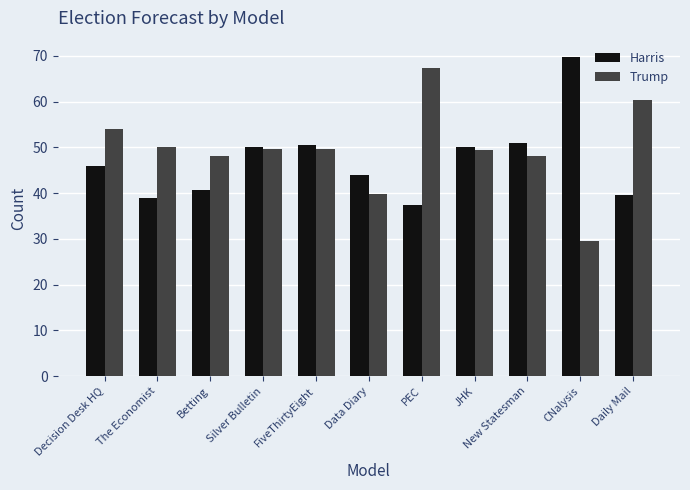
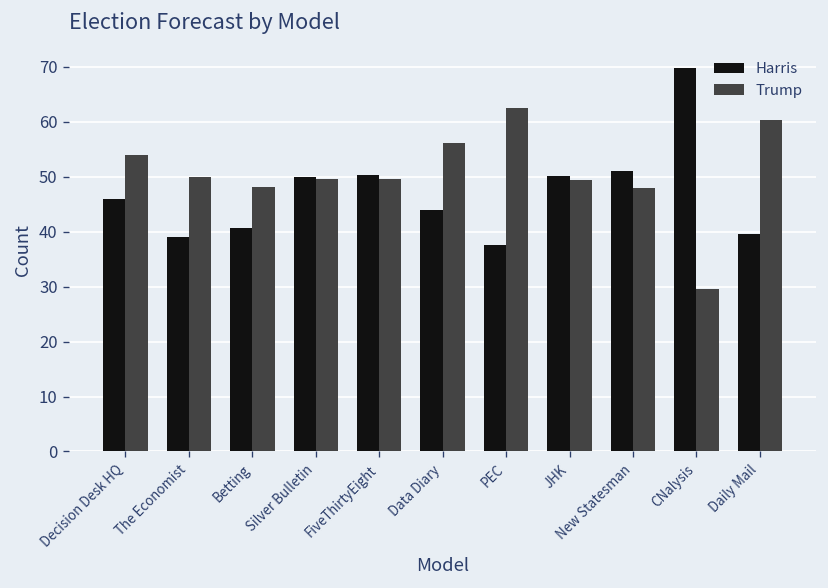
Trump, Data Diary: 40 -> 56
Trump, PEC: 67 -> 63
